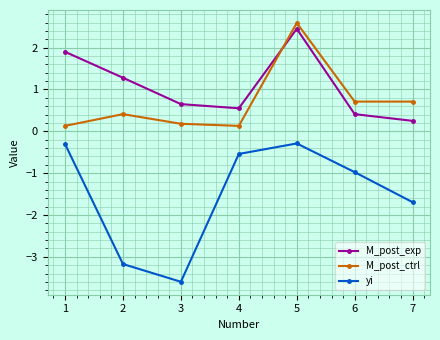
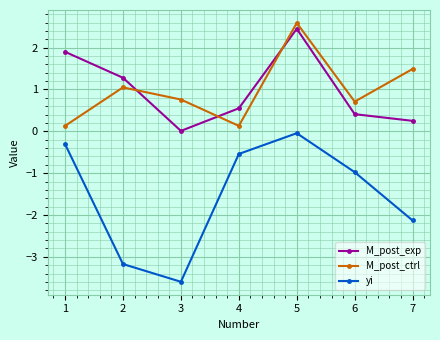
M_post_ctrl, 2: 0.4 -> 1.1
M_post_exp, 3: 0.7 -> 0.0
M_post_ctrl, 3: 0.2 -> 0.8
yi, 5: -0.3 -> 0.0
M_post_ctrl, 7: 0.7 -> 1.5
yi, 7: -1.7 -> -2.1
